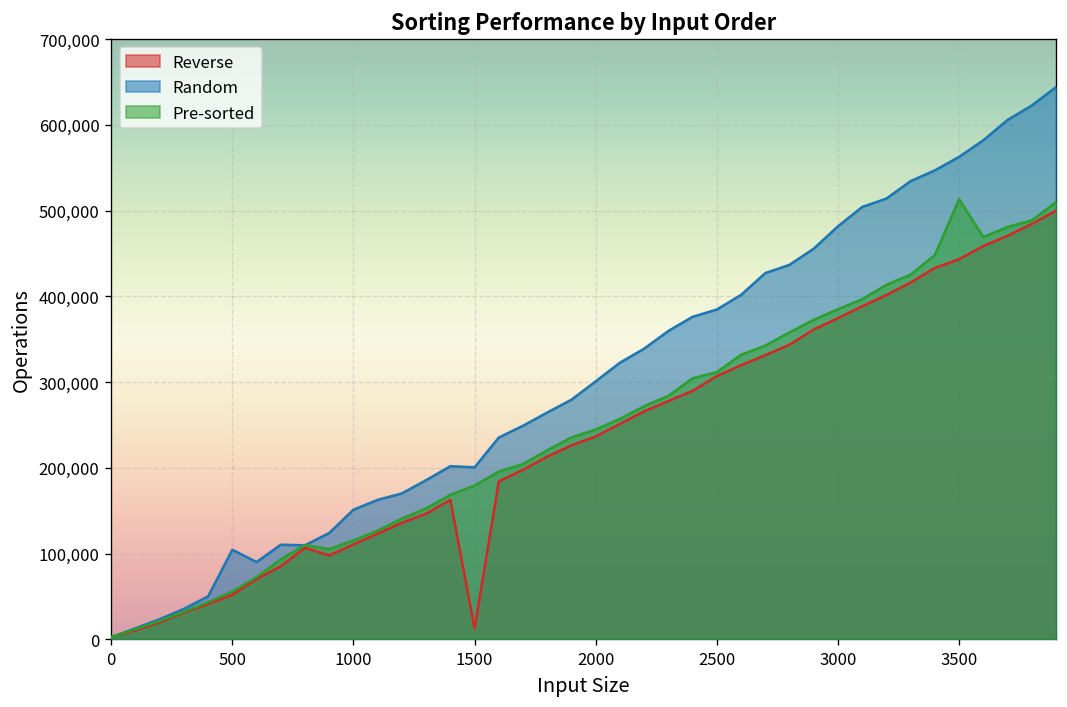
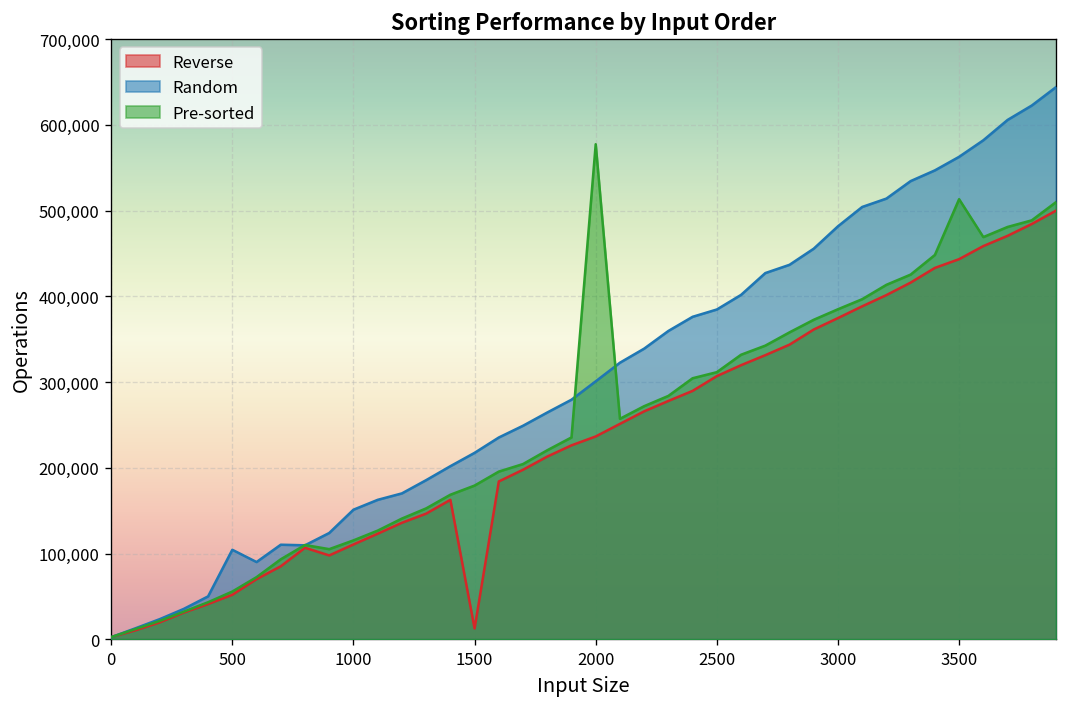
Random, 1500: 200,000 -> 220,000
Pre-sorted, 2000: 240,000 -> 580,000
